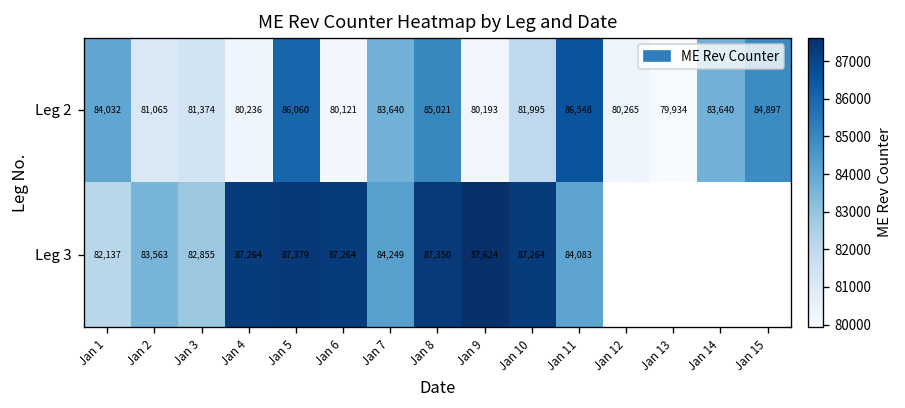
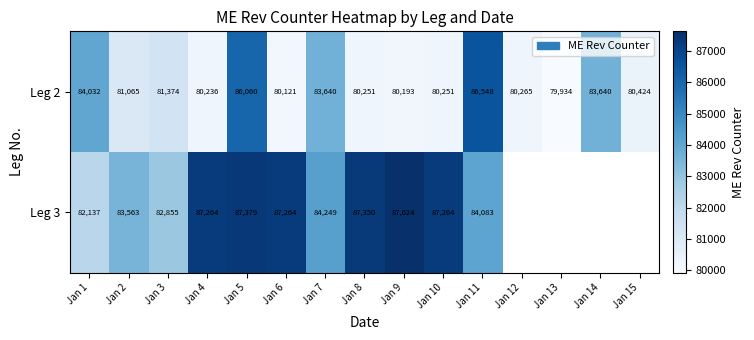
Leg 2, Jan 8: 85,021 -> 80,251
Leg 2, Jan 10: 81,995 -> 80,251
Leg 2, Jan 15: 84,897 -> 80,424
